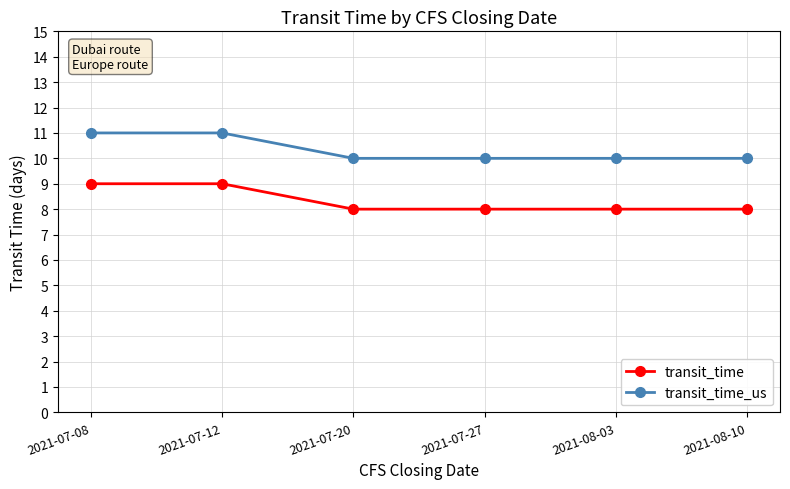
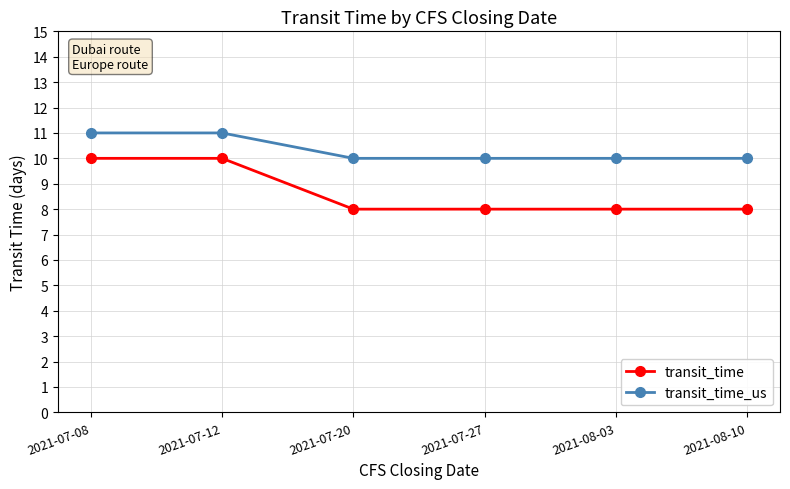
transit_time, 2021-07-08: 9 -> 10
transit_time, 2021-07-12: 9 -> 10
